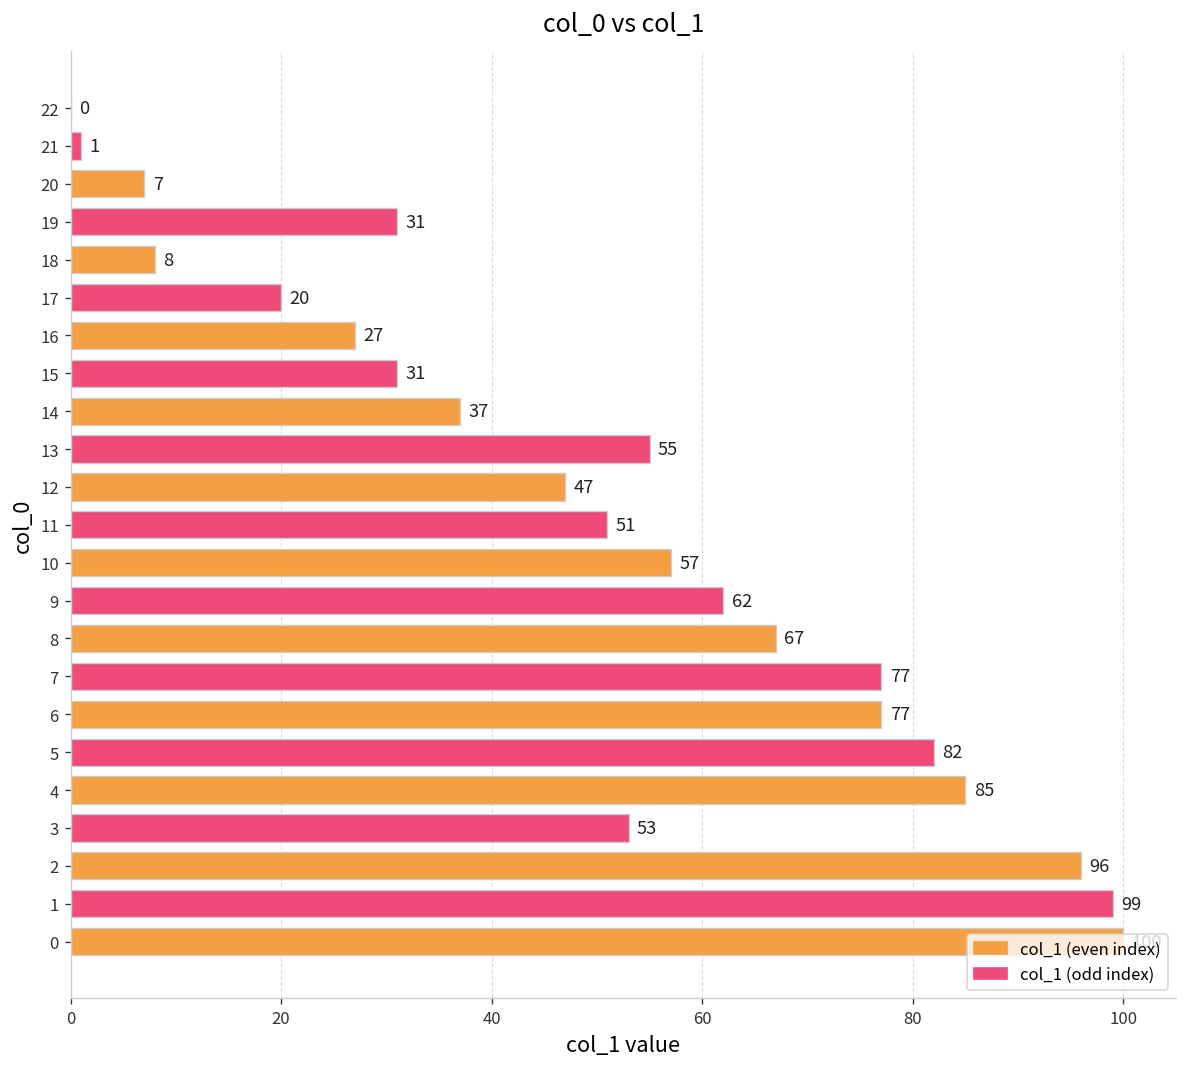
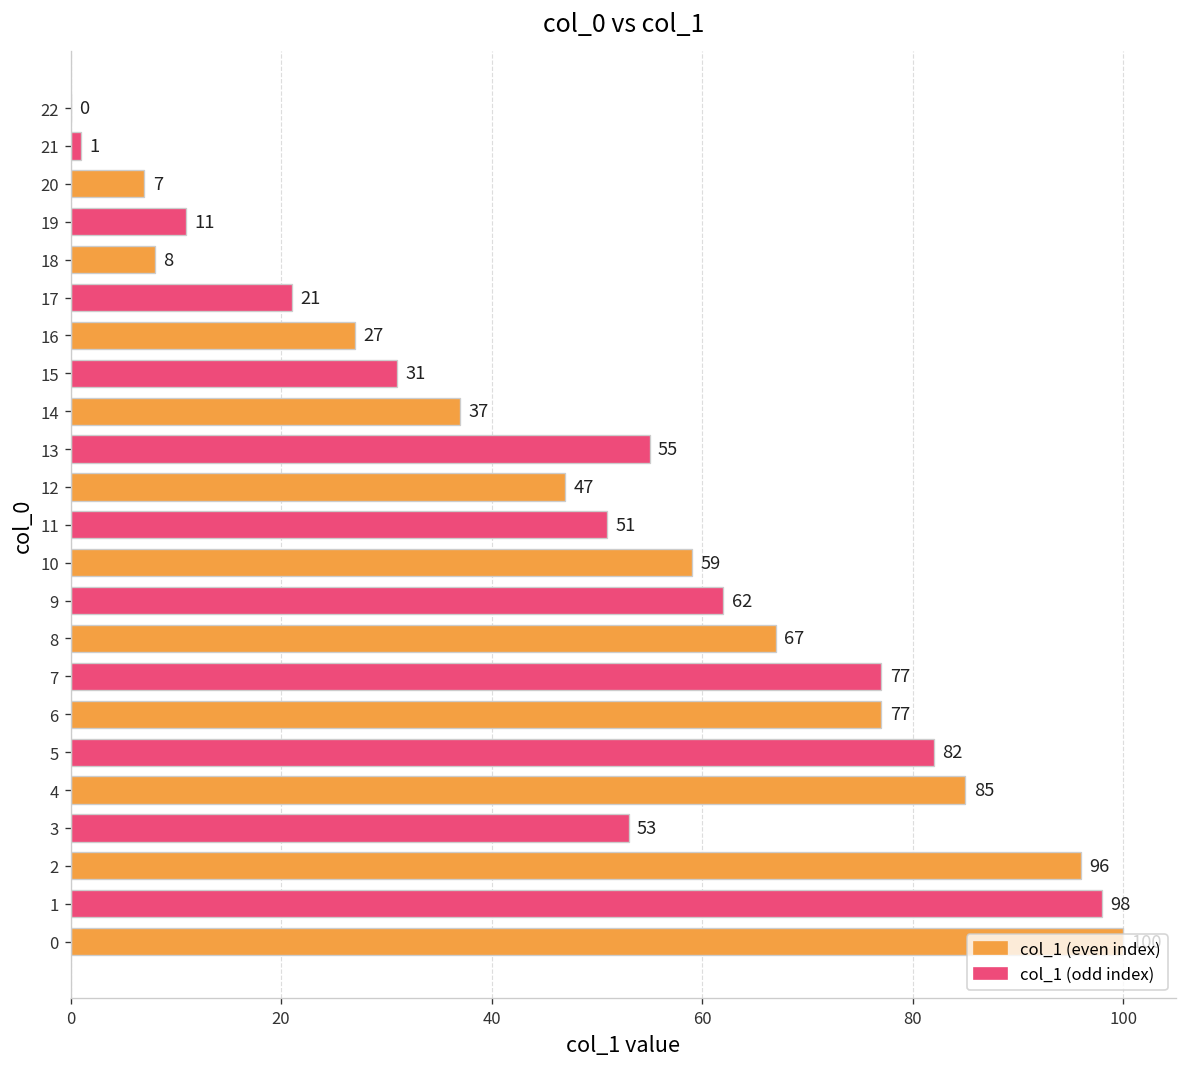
19: 31 -> 11
17: 20 -> 21
10: 57 -> 59
1: 99 -> 98
